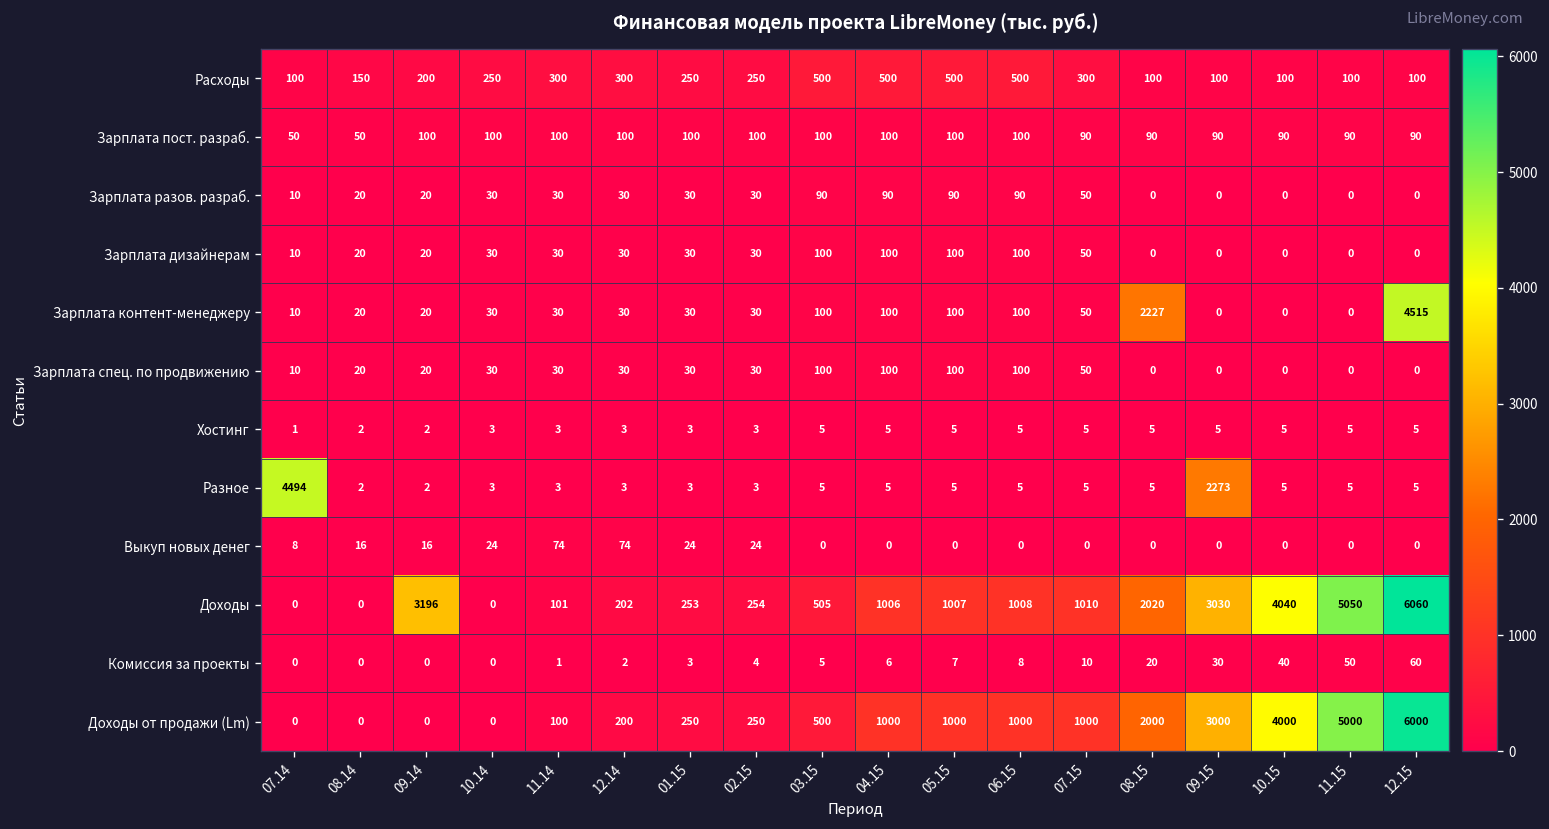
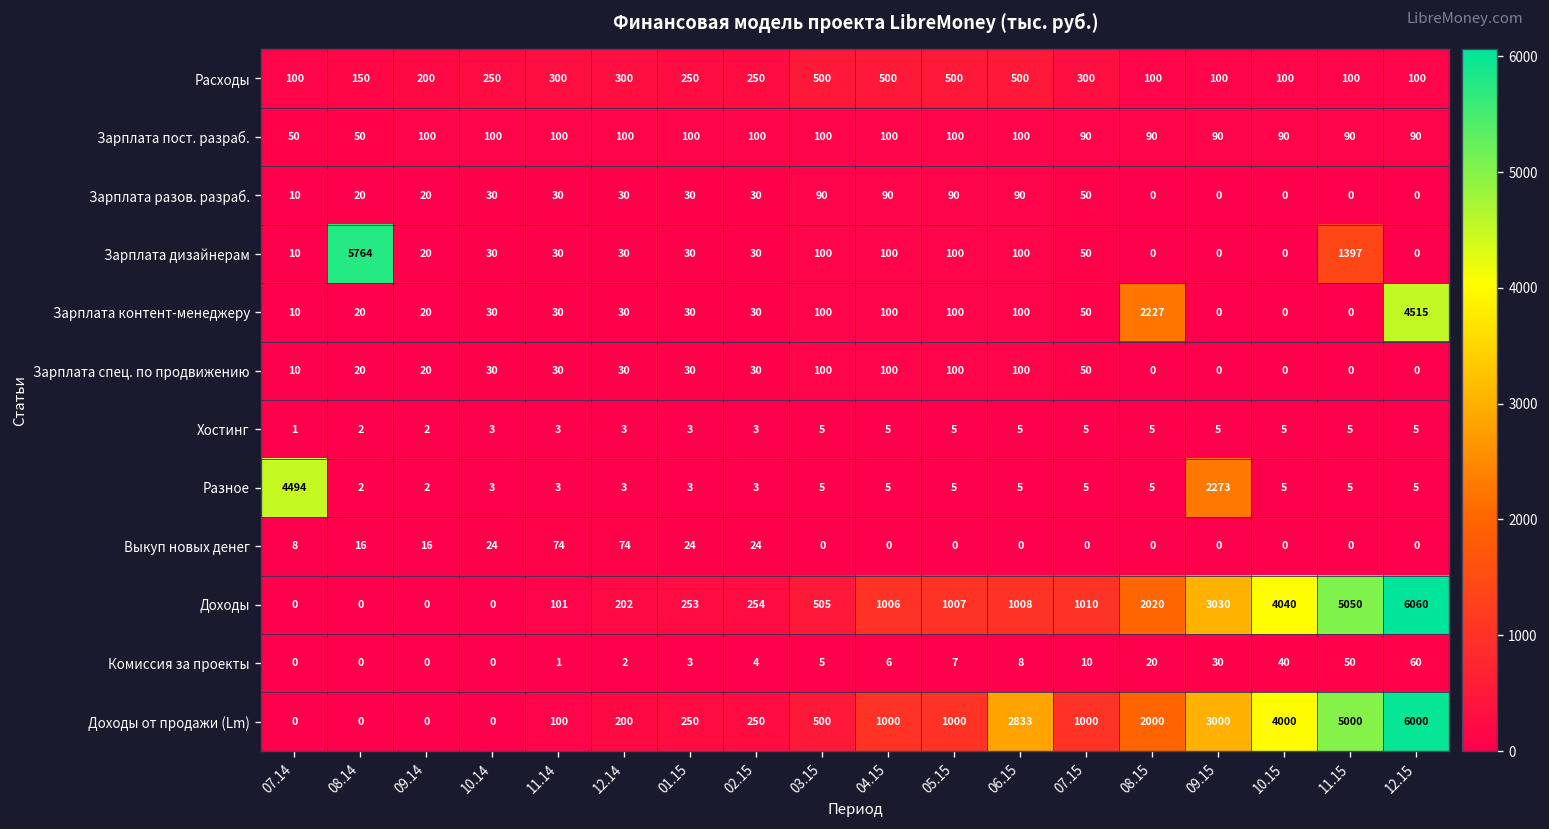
Зарплата дизайнерам, 08.14: 20 -> 5764
Зарплата дизайнерам, 11.15: 0 -> 1397
Доходы, 09.14: 3196 -> 0
Доходы от продажи (Lm), 06.15: 1000 -> 2833
